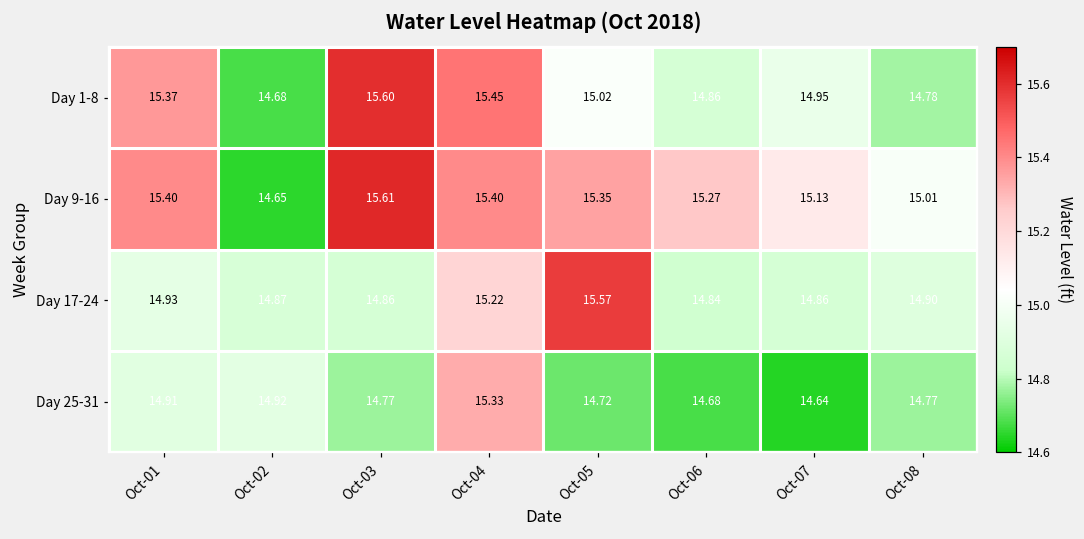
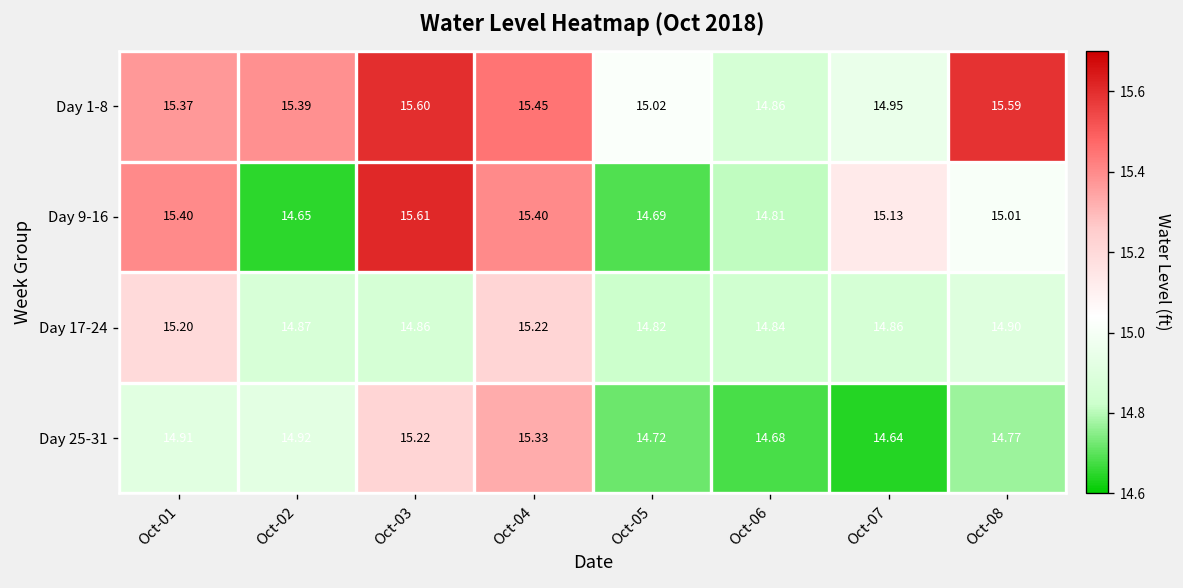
Day 1-8, Oct-02: 14.68 -> 15.39
Day 1-8, Oct-08: 14.78 -> 15.59
Day 9-16, Oct-05: 15.35 -> 14.69
Day 9-16, Oct-06: 15.27 -> 14.81
Day 17-24, Oct-01: 14.93 -> 15.20
Day 17-24, Oct-05: 15.57 -> 14.82
Day 25-31, Oct-03: 14.77 -> 15.22
